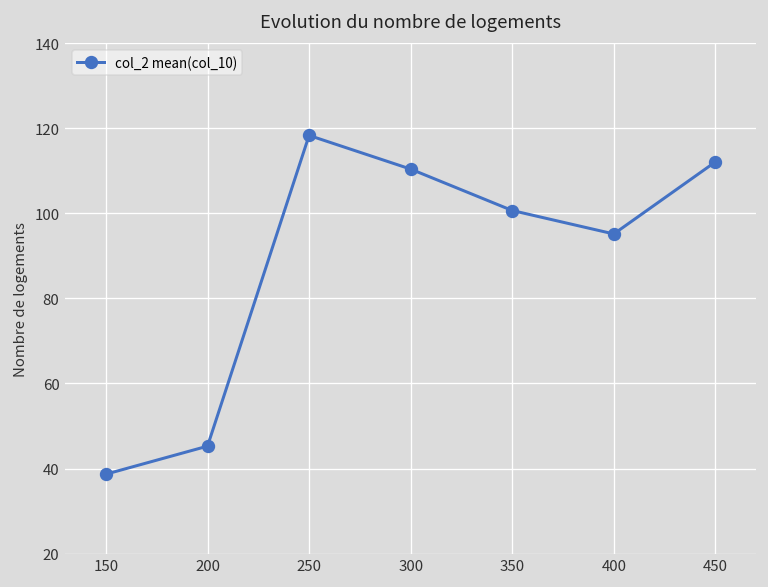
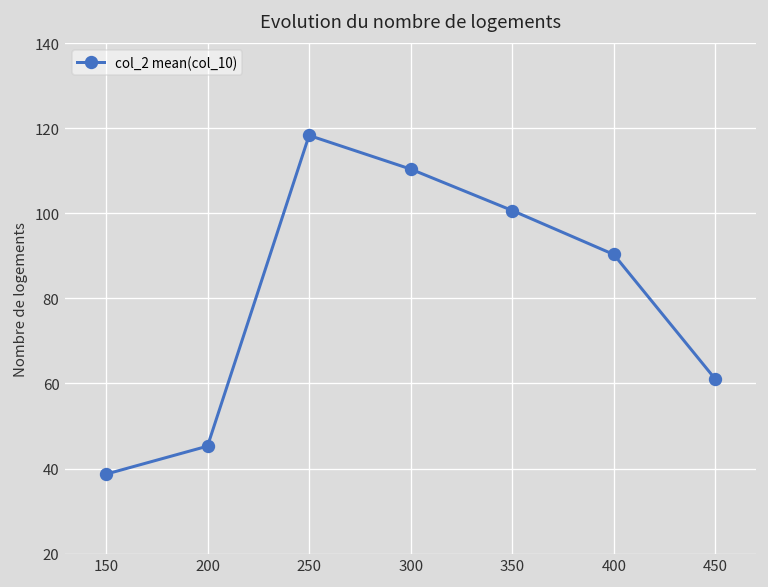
400: 95 -> 90
450: 112 -> 61
